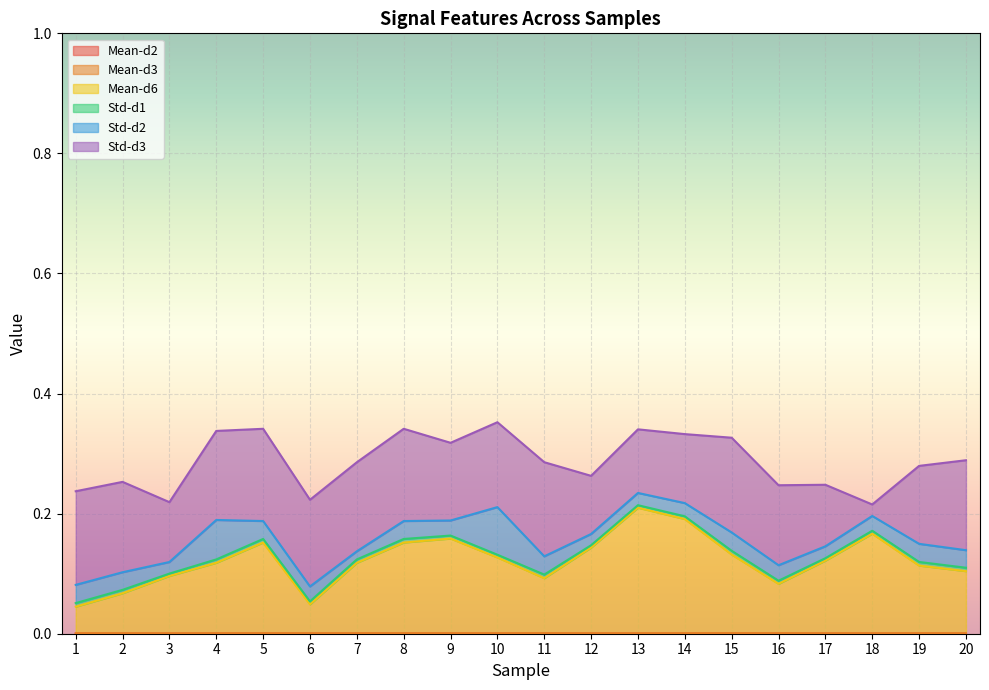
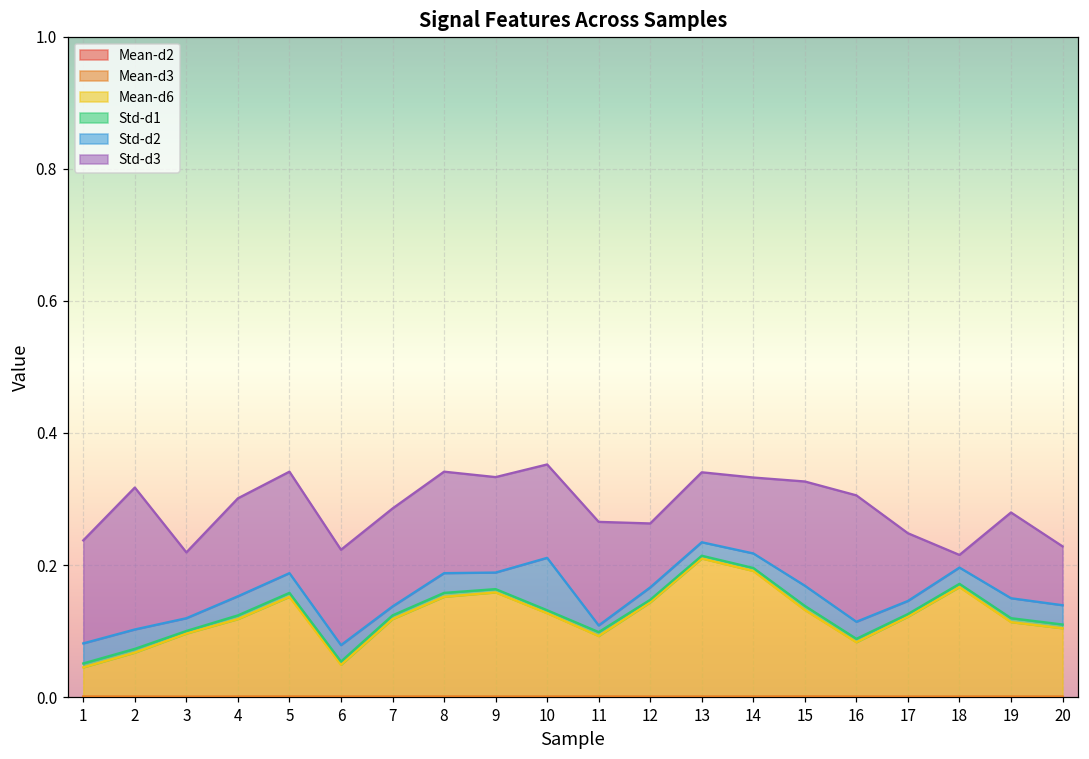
Std-d3, 2: 0.15 -> 0.21
Std-d2, 4: 0.07 -> 0.03
Std-d3, 9: 0.13 -> 0.14
Std-d2, 11: 0.03 -> 0.01
Std-d3, 16: 0.13 -> 0.19
Std-d3, 20: 0.15 -> 0.09
